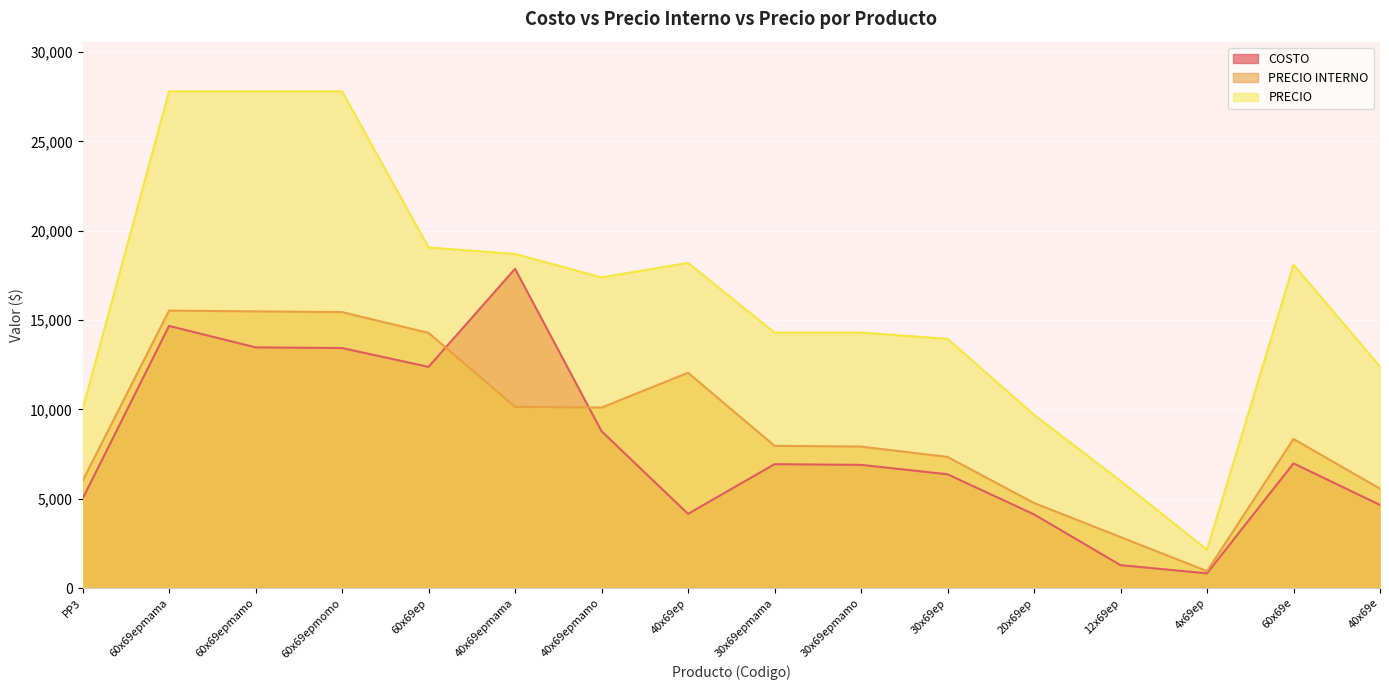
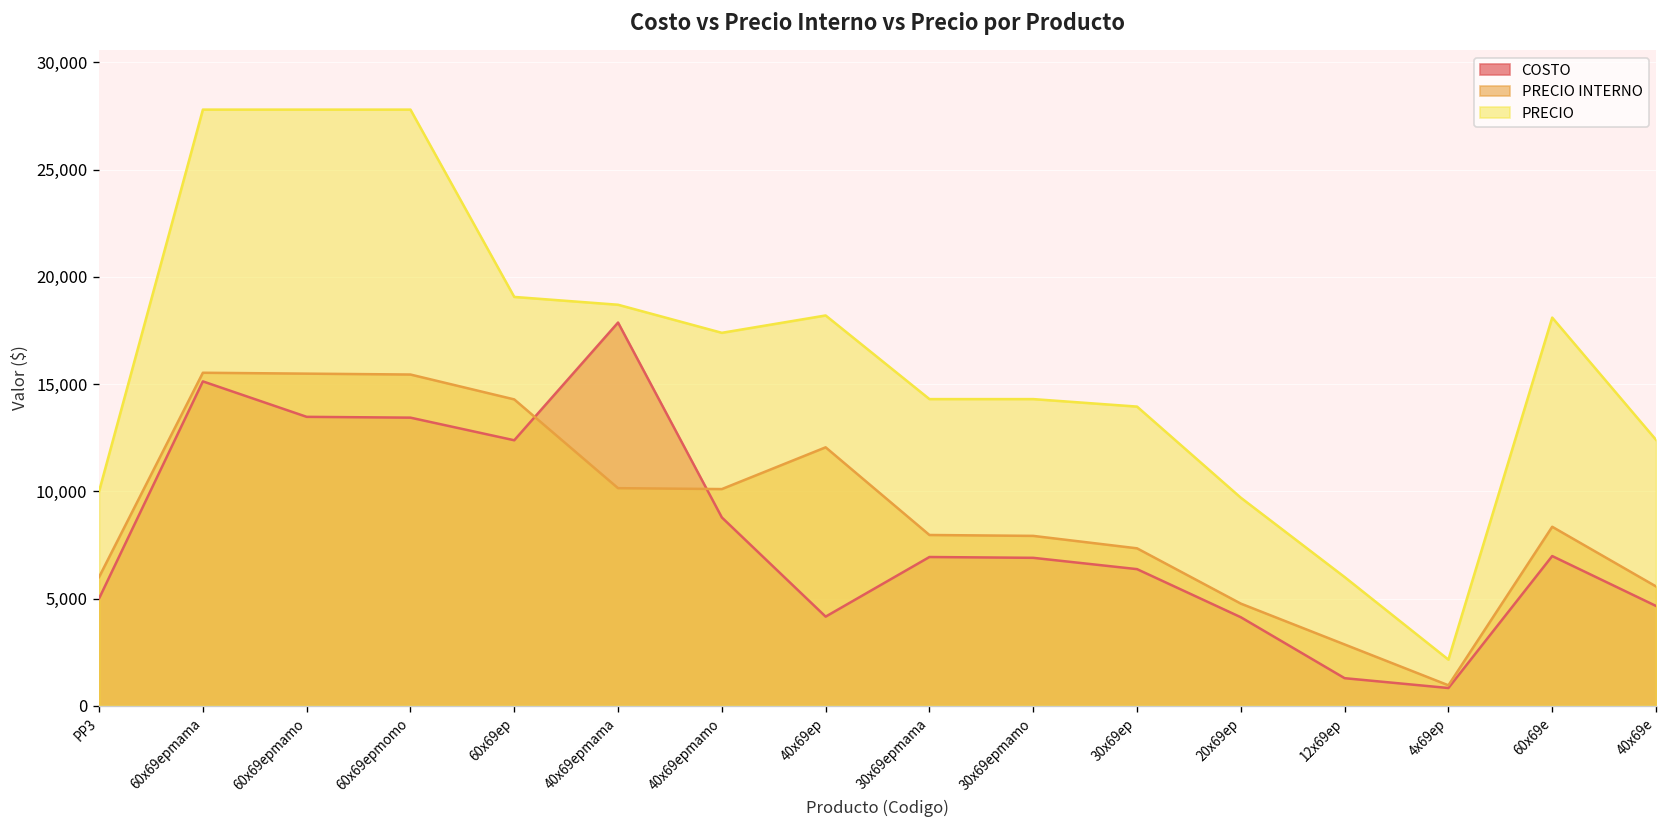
COSTO, 60x69epmama: 14,700 -> 15,100
